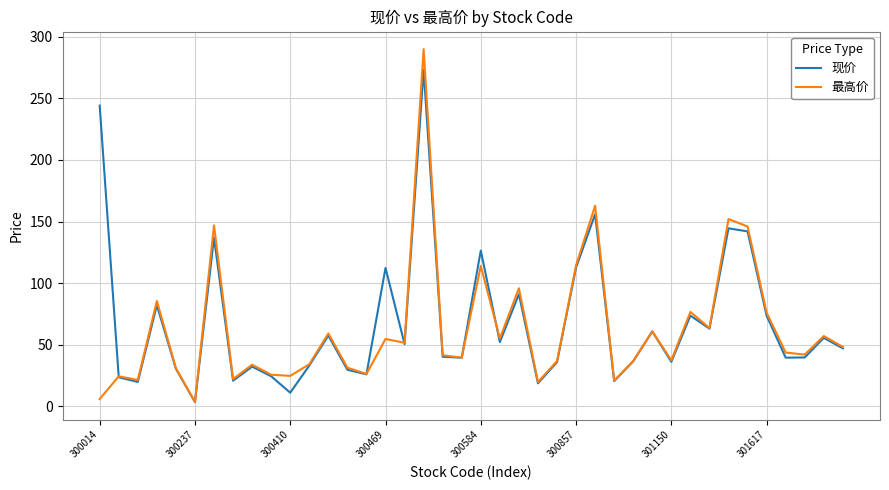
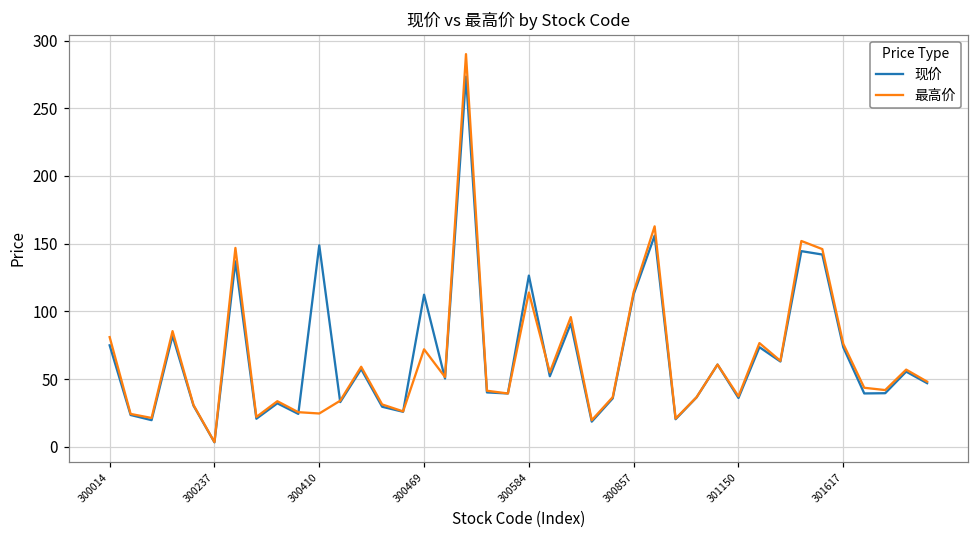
现价, 300014: 244 -> 75
最高价, 300014: 6 -> 81
现价, 300410: 11 -> 149
最高价, 300469: 55 -> 72
